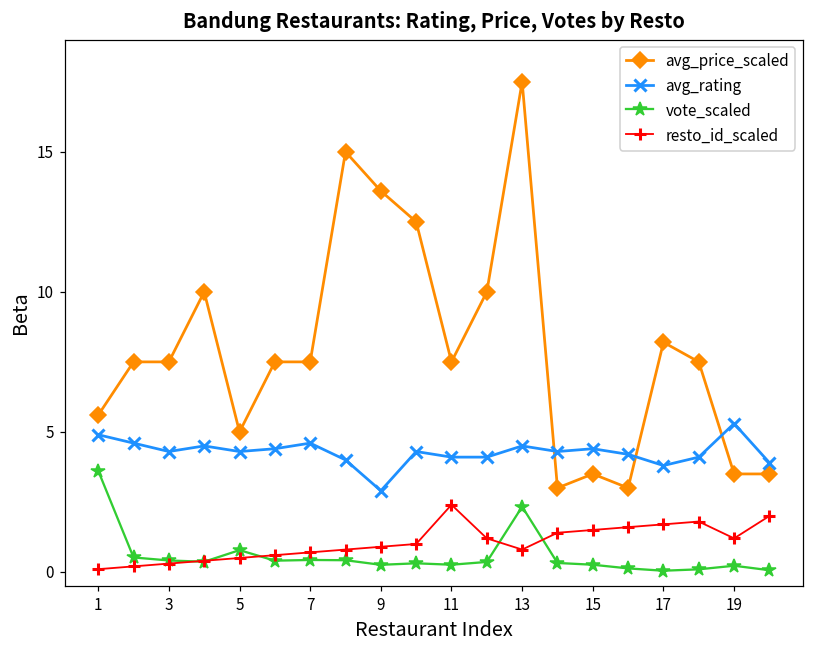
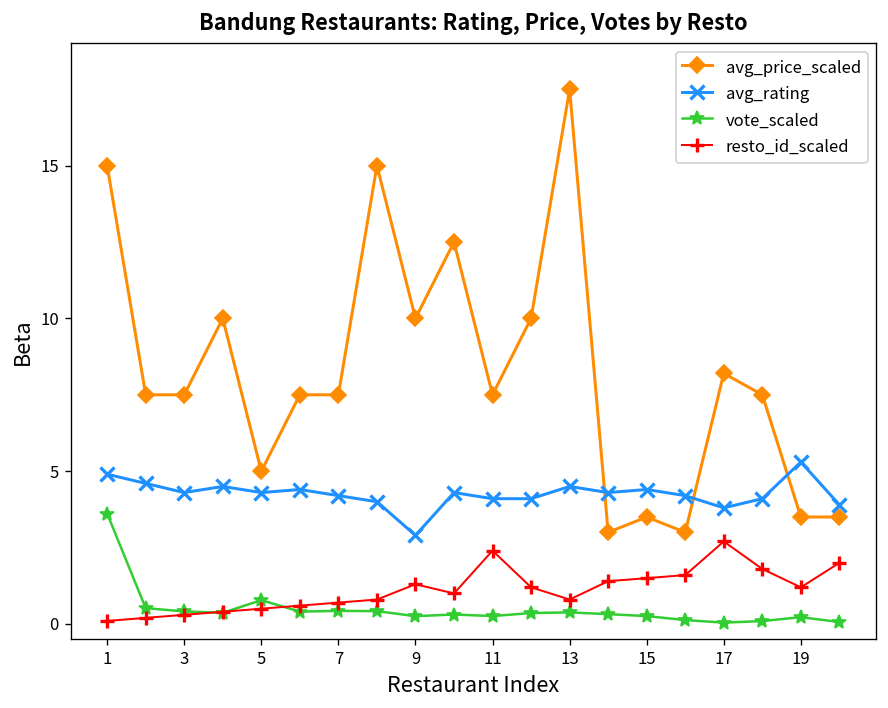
avg_price_scaled, 1: 5.6 -> 15.0
avg_rating, 7: 4.6 -> 4.2
avg_price_scaled, 9: 13.6 -> 10.0
resto_id_scaled, 9: 0.9 -> 1.3
vote_scaled, 13: 2.3 -> 0.4
resto_id_scaled, 17: 1.7 -> 2.7
